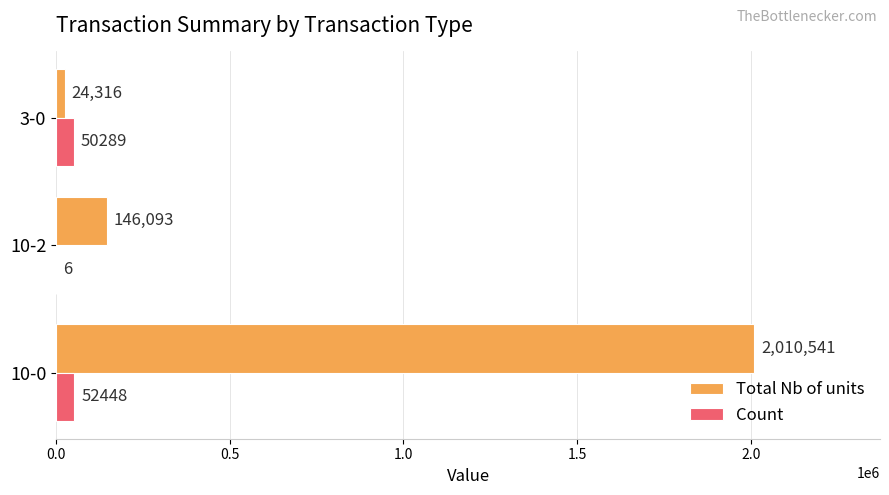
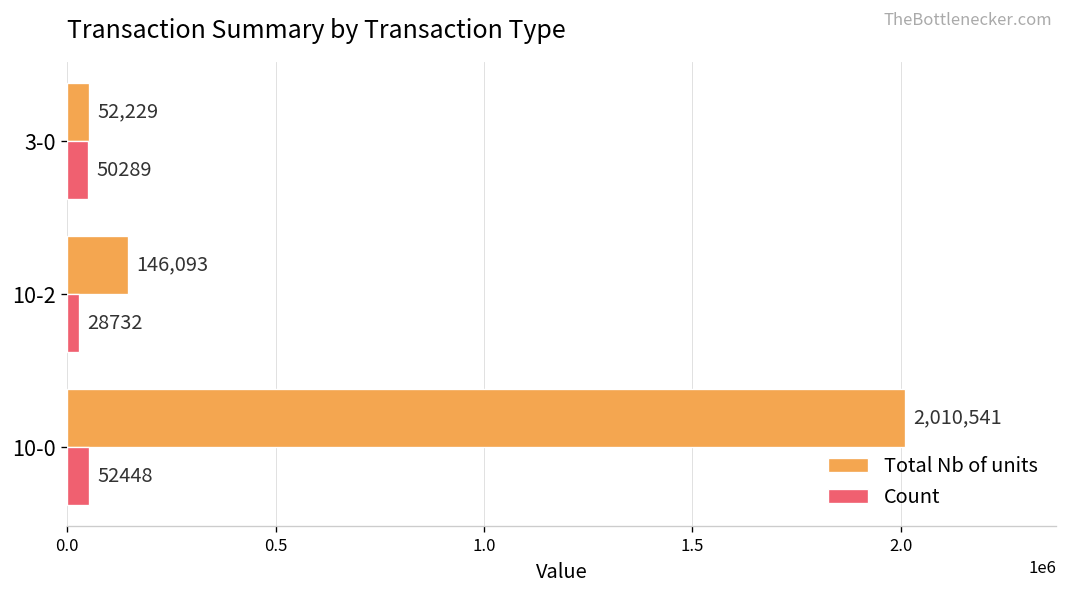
Total Nb of units, 3-0: 24,316 -> 52,229
Count, 10-2: 6 -> 28732
